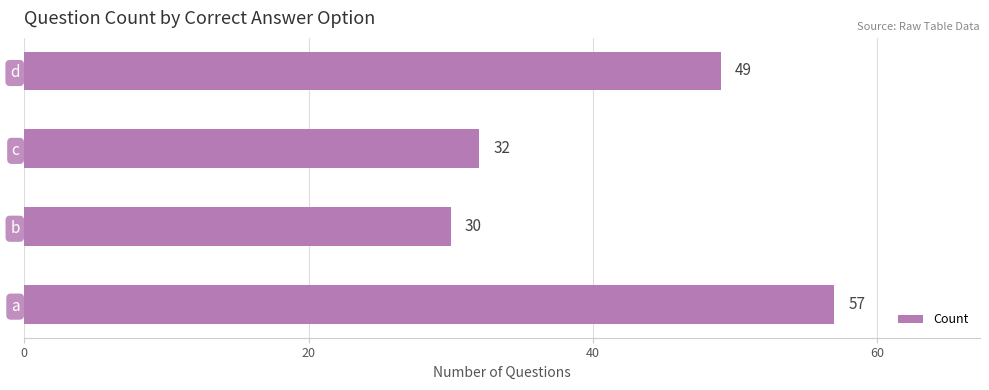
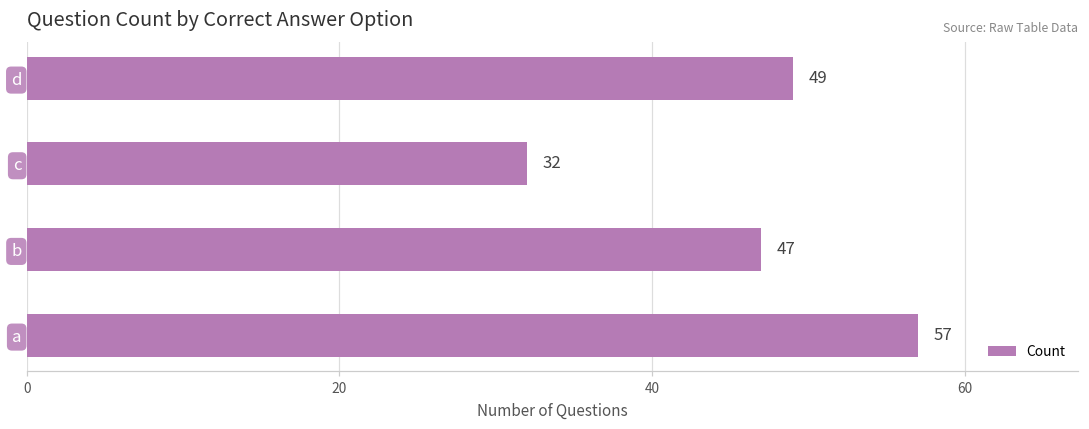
b: 30 -> 47
